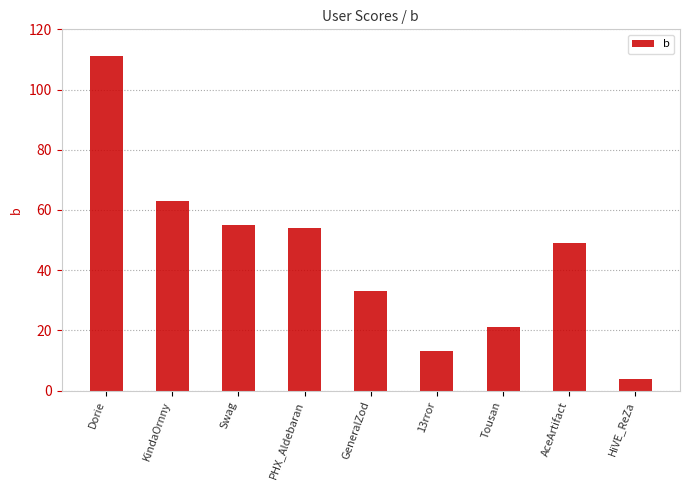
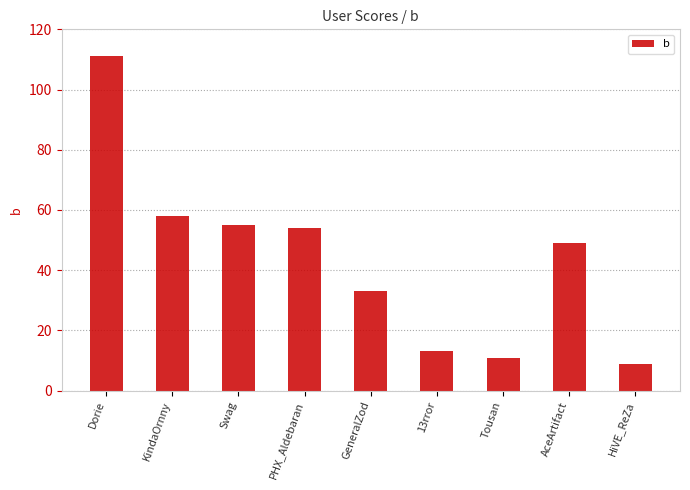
KindaOrnny: 63 -> 58
Tousan: 21 -> 11
HiVE_ReZa: 4 -> 9
